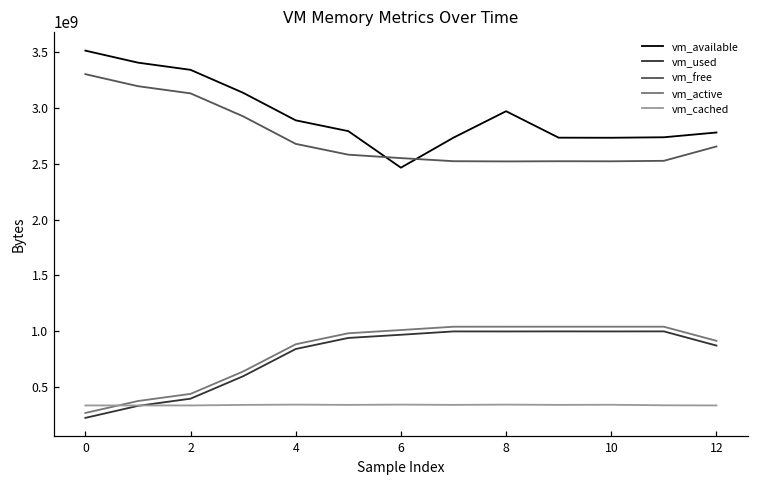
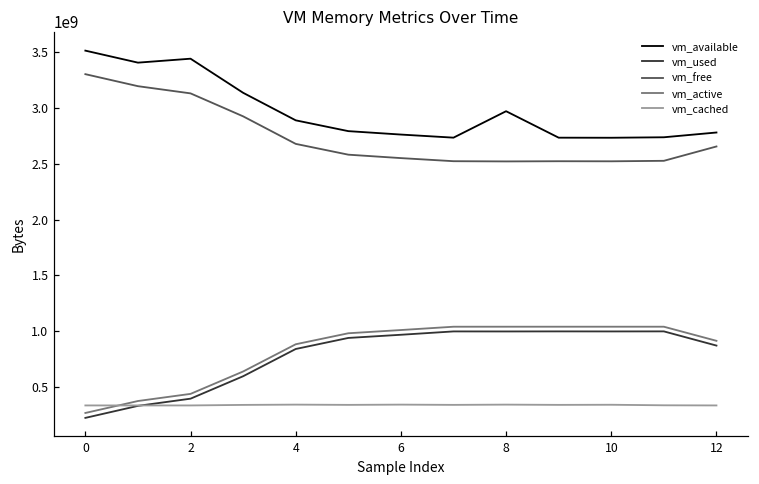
vm_available, 2: 3340000000 -> 3440000000
vm_available, 6: 2460000000 -> 2760000000
